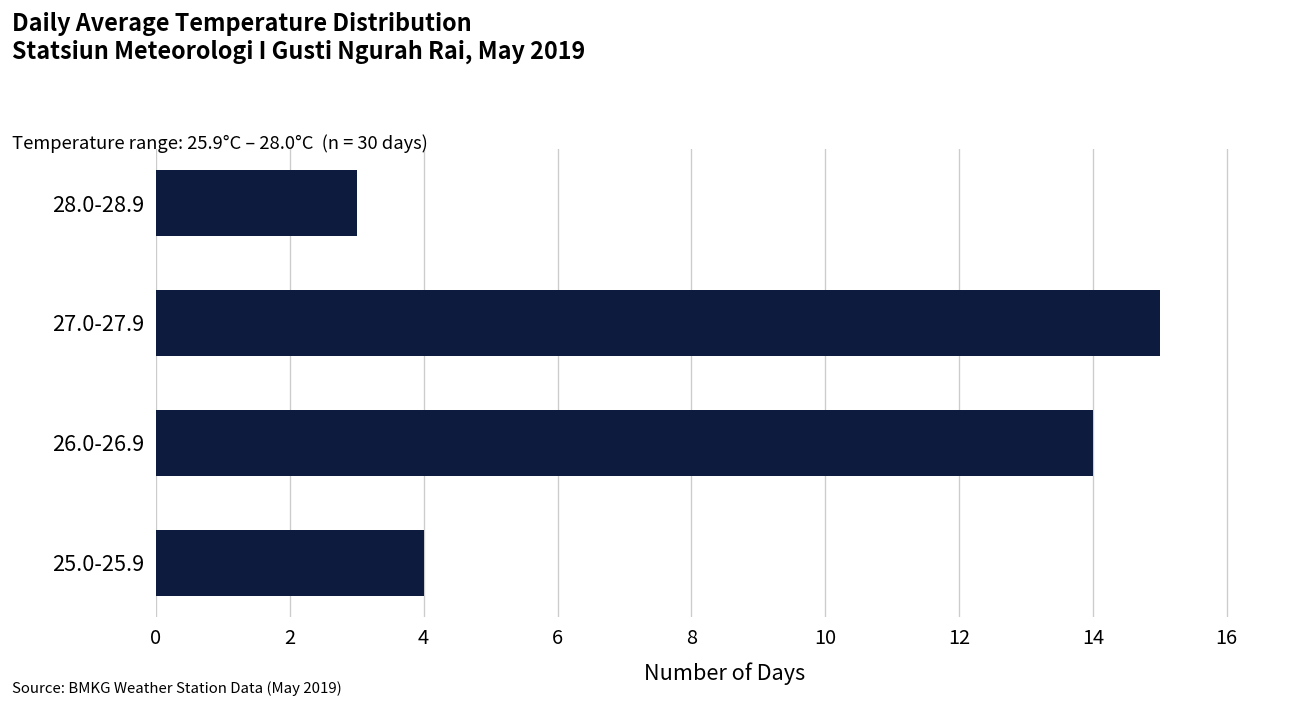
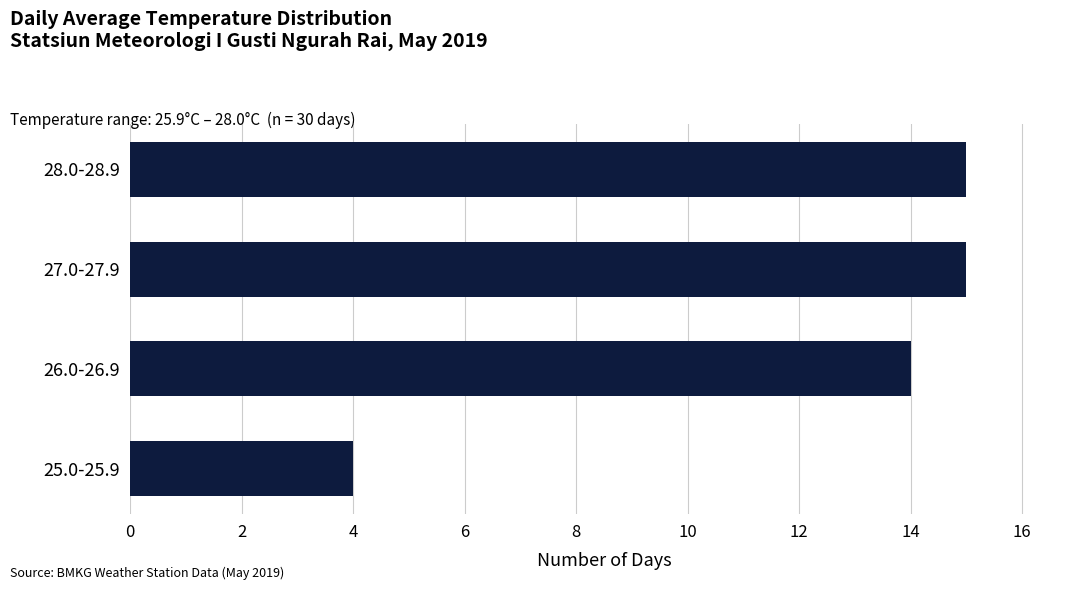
28.0-28.9: 3 -> 15
